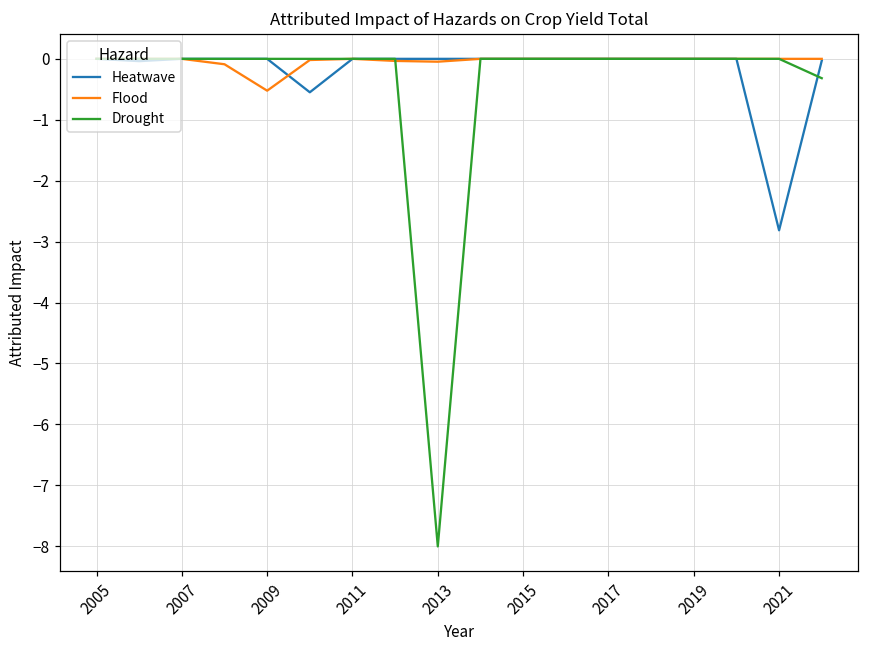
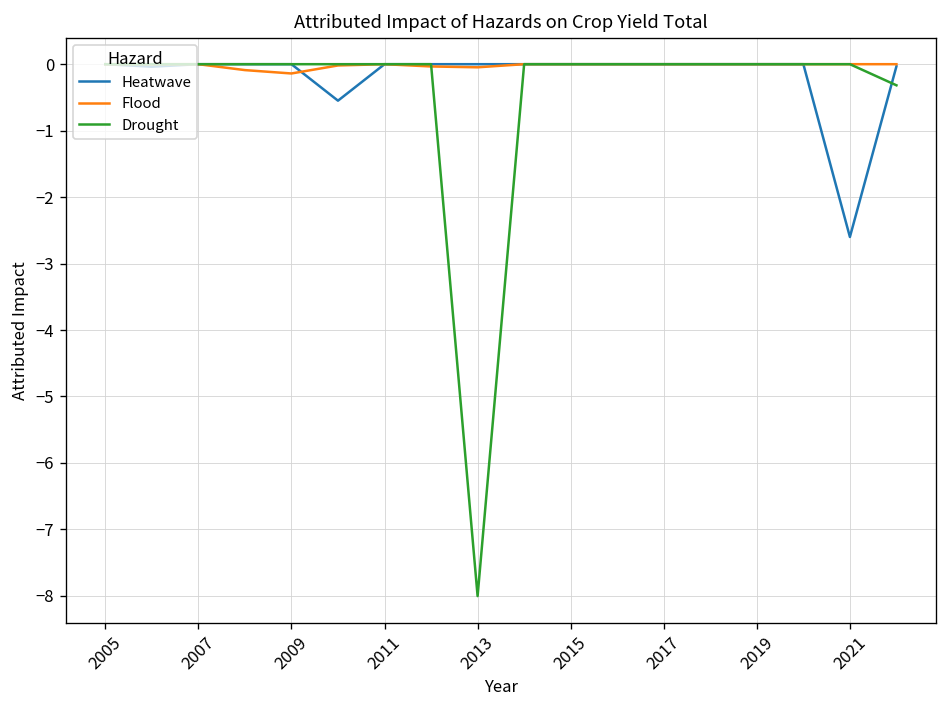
Flood, 2009: -0.5 -> -0.1
Heatwave, 2021: -2.8 -> -2.6
